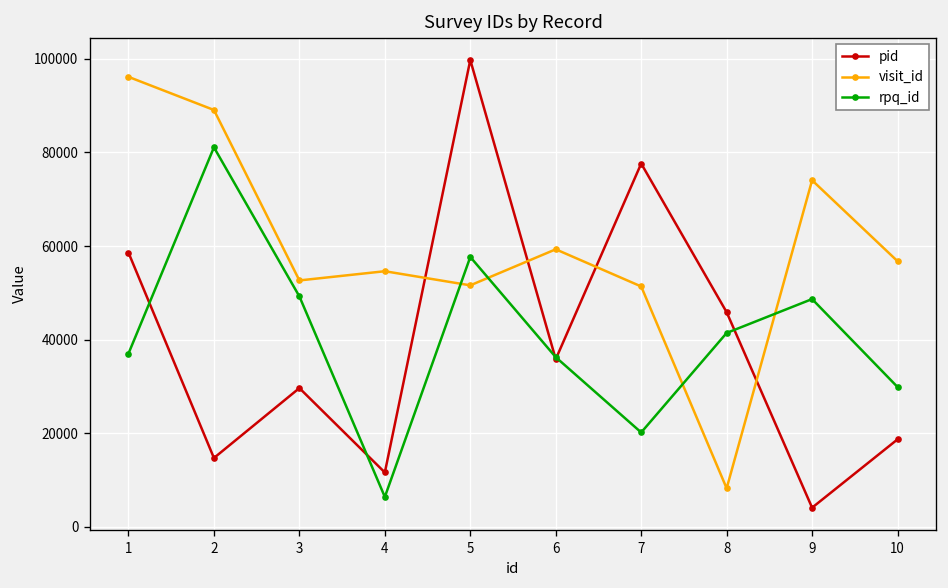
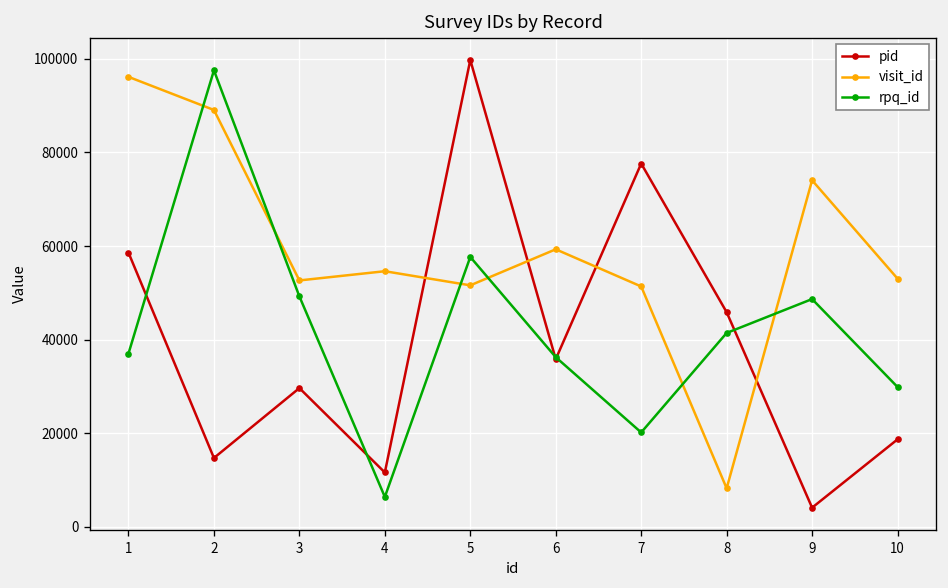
rpq_id, 2: 81000 -> 98000
visit_id, 10: 57000 -> 53000
